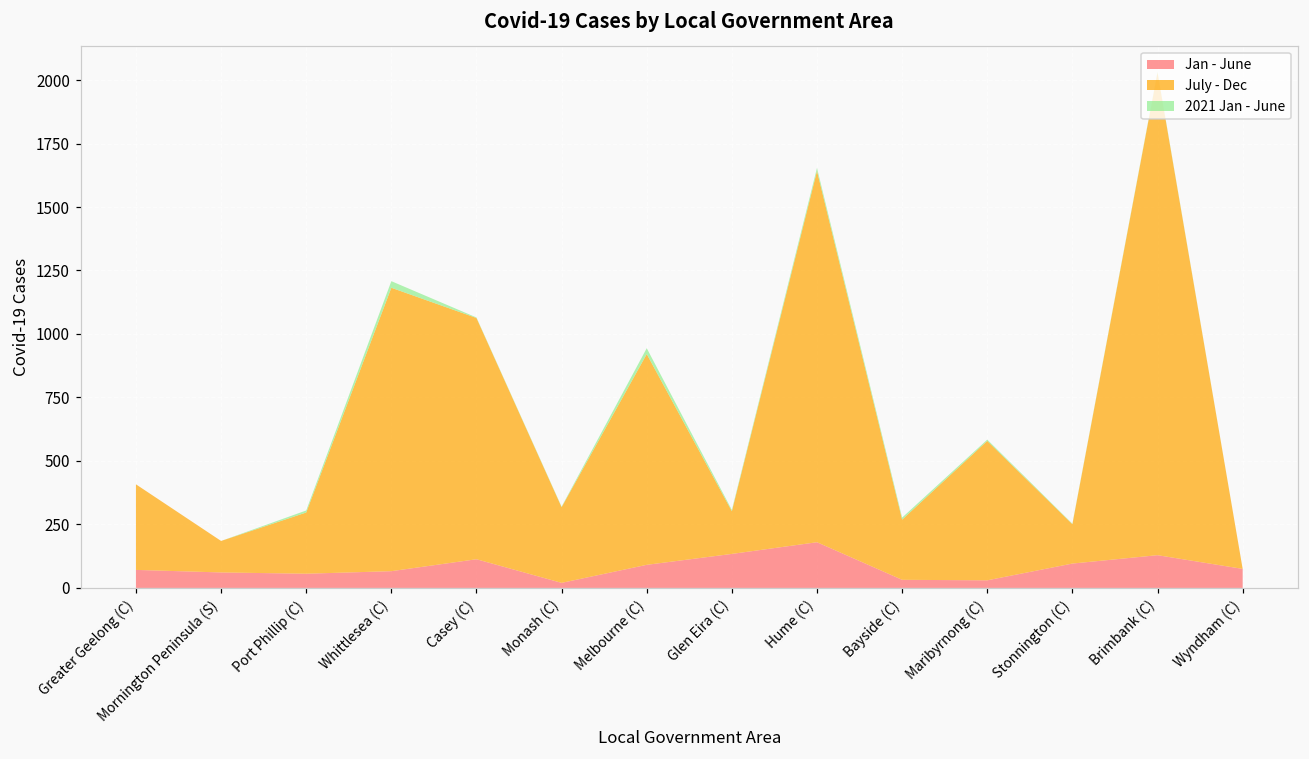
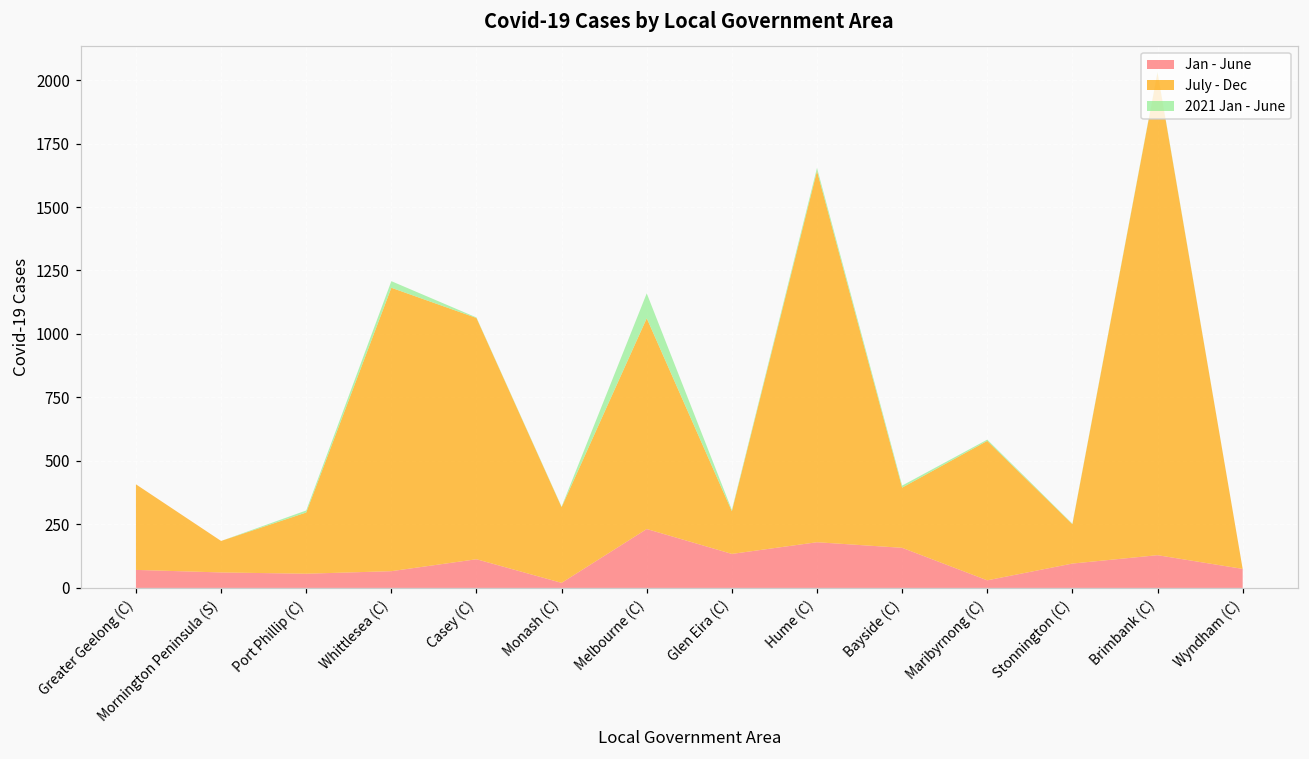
Jan - June, Melbourne (C): 90 -> 230
2021 Jan - June, Melbourne (C): 20 -> 100
Jan - June, Bayside (C): 30 -> 160
